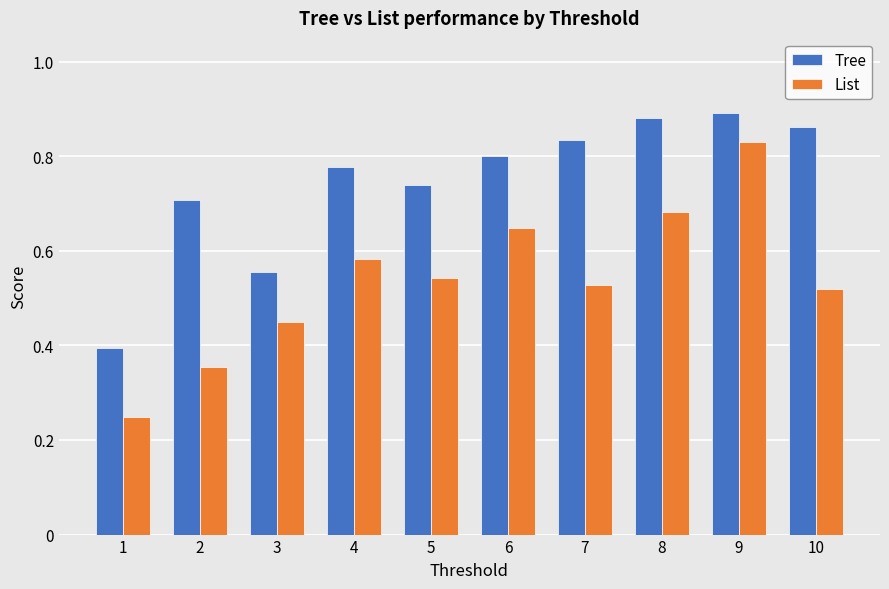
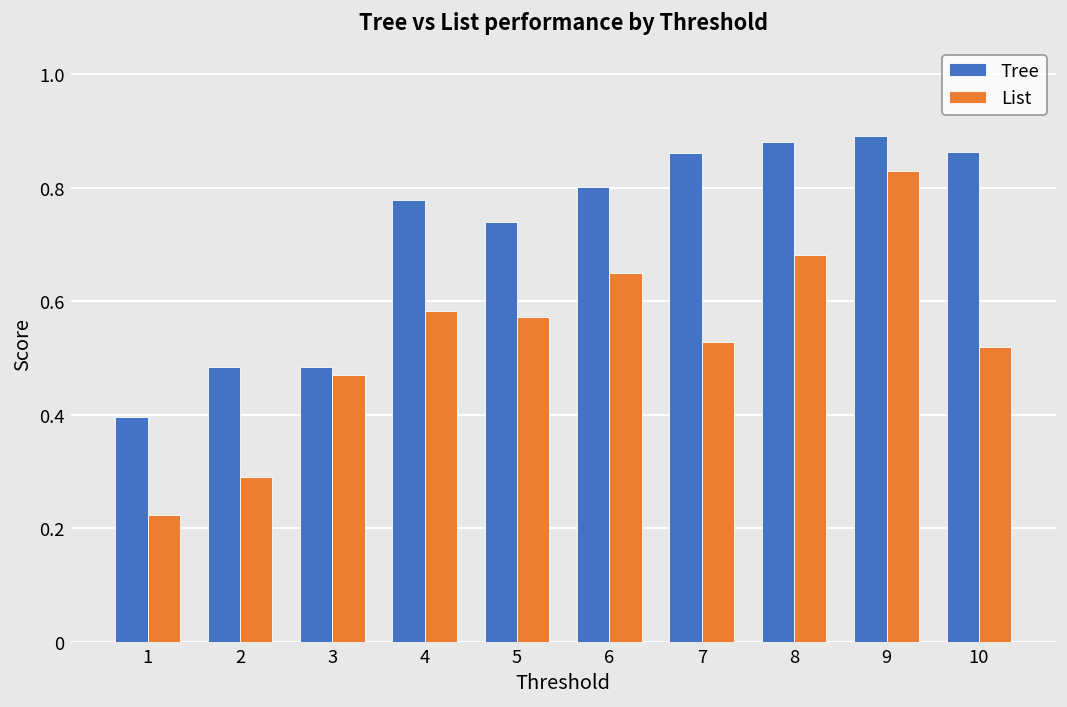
List, 1: 0.25 -> 0.22
Tree, 2: 0.71 -> 0.48
List, 2: 0.35 -> 0.29
Tree, 3: 0.56 -> 0.48
List, 3: 0.45 -> 0.47
List, 5: 0.54 -> 0.57
Tree, 7: 0.83 -> 0.86
